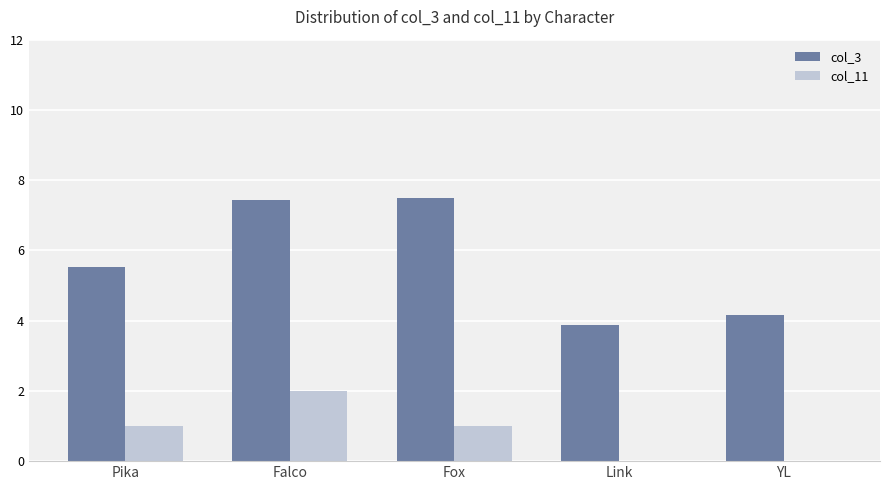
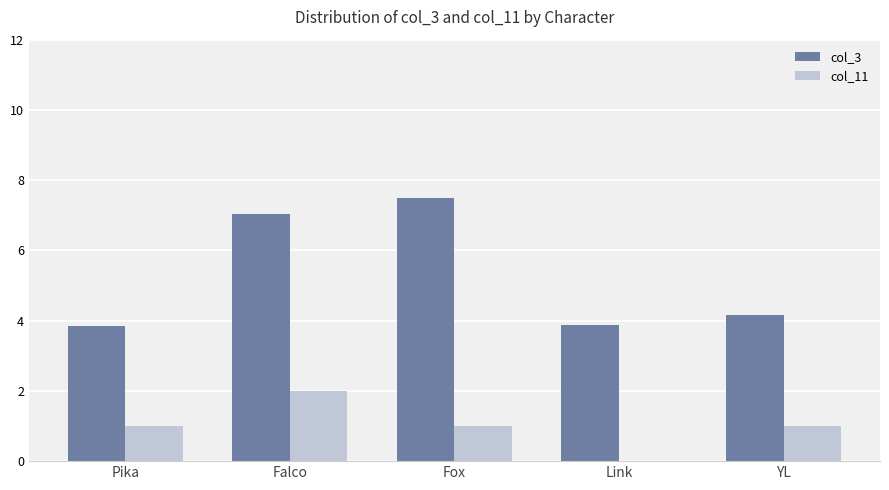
col_3, Pika: 5.5 -> 3.8
col_3, Falco: 7.4 -> 7.0
col_11, YL: 0 -> 1
